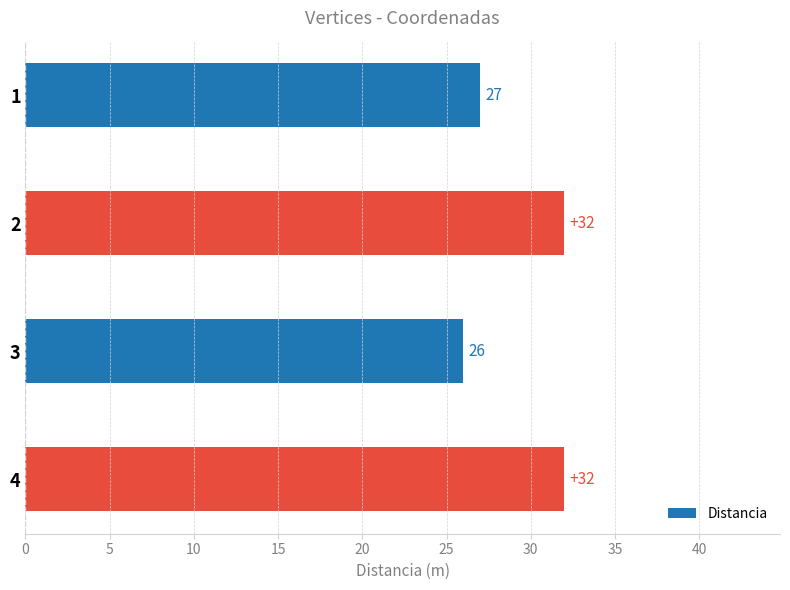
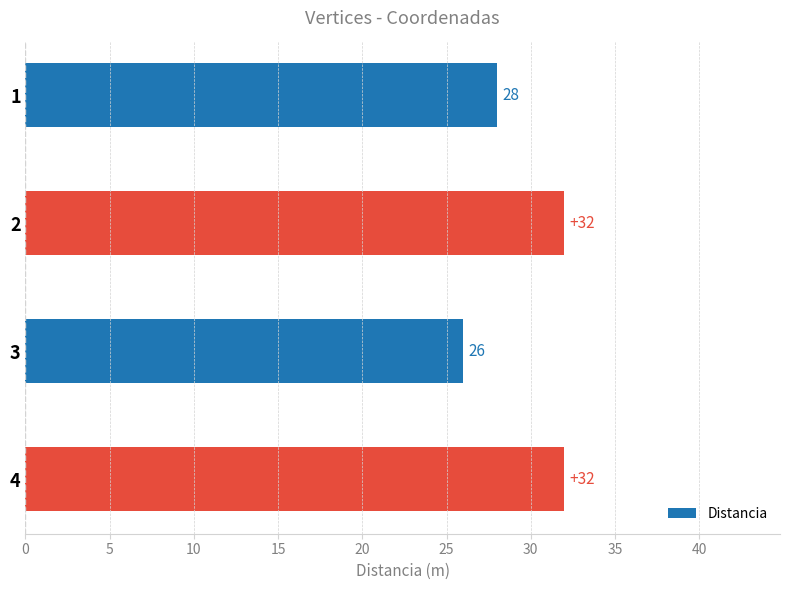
1: 27 -> 28
